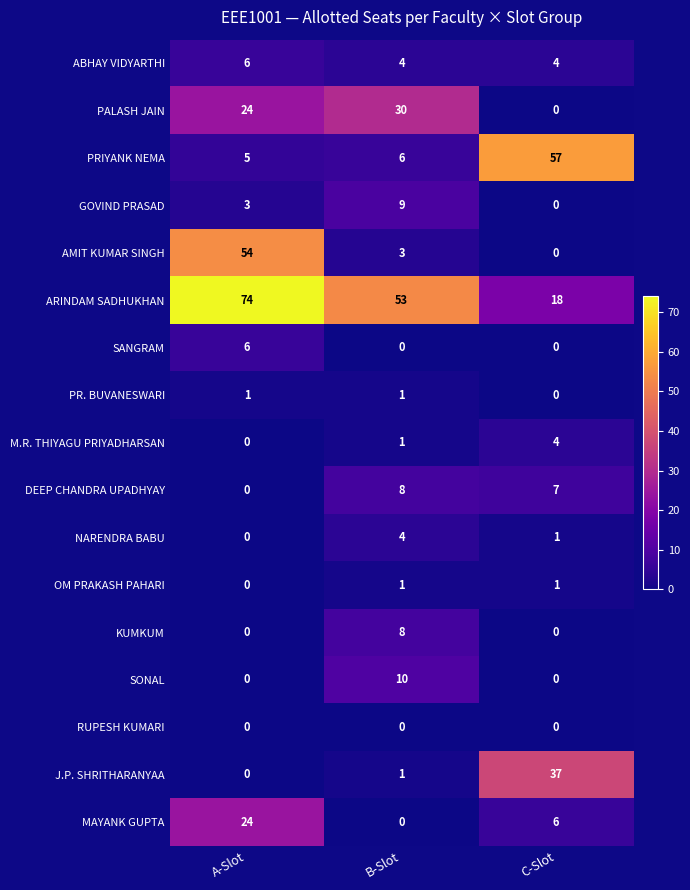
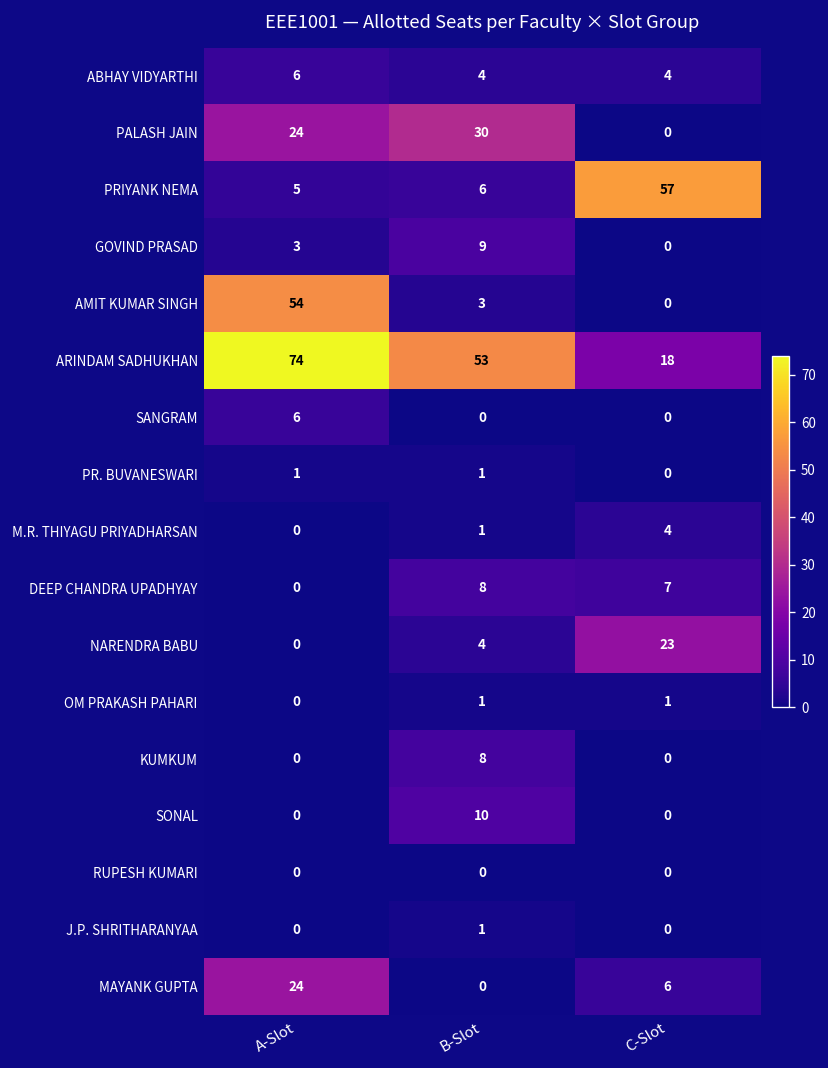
NARENDRA BABU, C-Slot: 1 -> 23
J.P. SHRITHARANYAA, C-Slot: 37 -> 0
